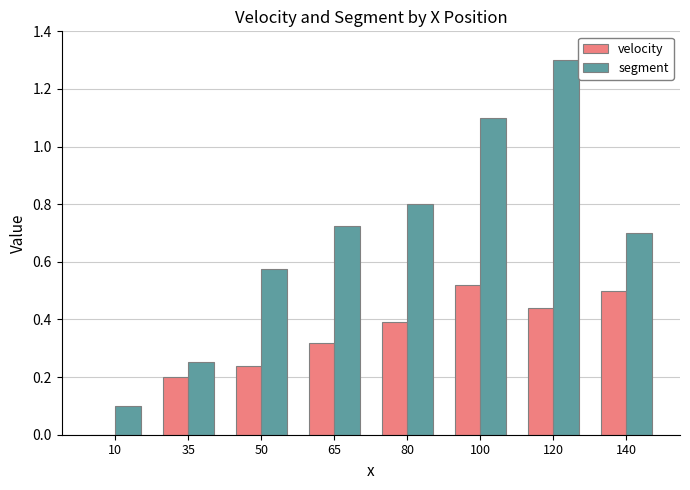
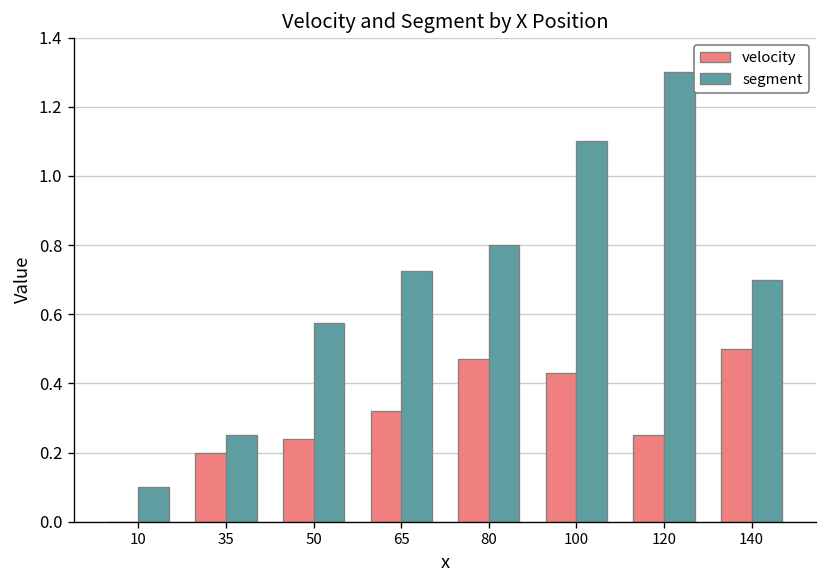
velocity, 80: 0.39 -> 0.47
velocity, 100: 0.52 -> 0.43
velocity, 120: 0.44 -> 0.25
